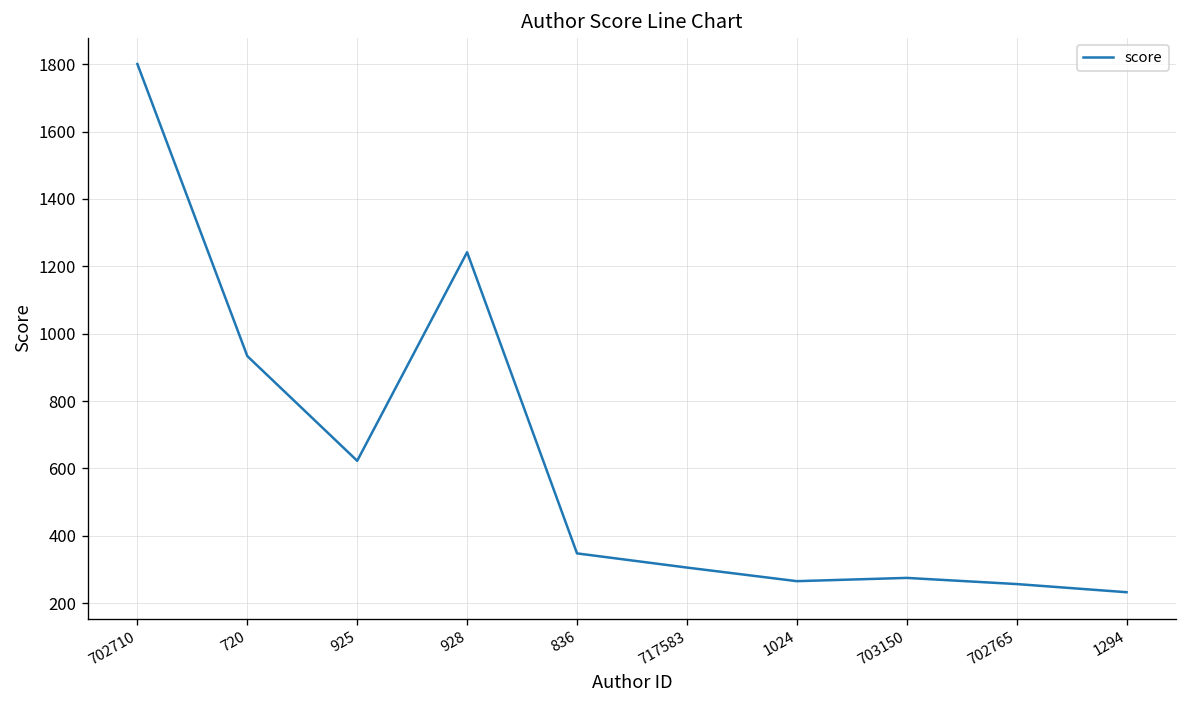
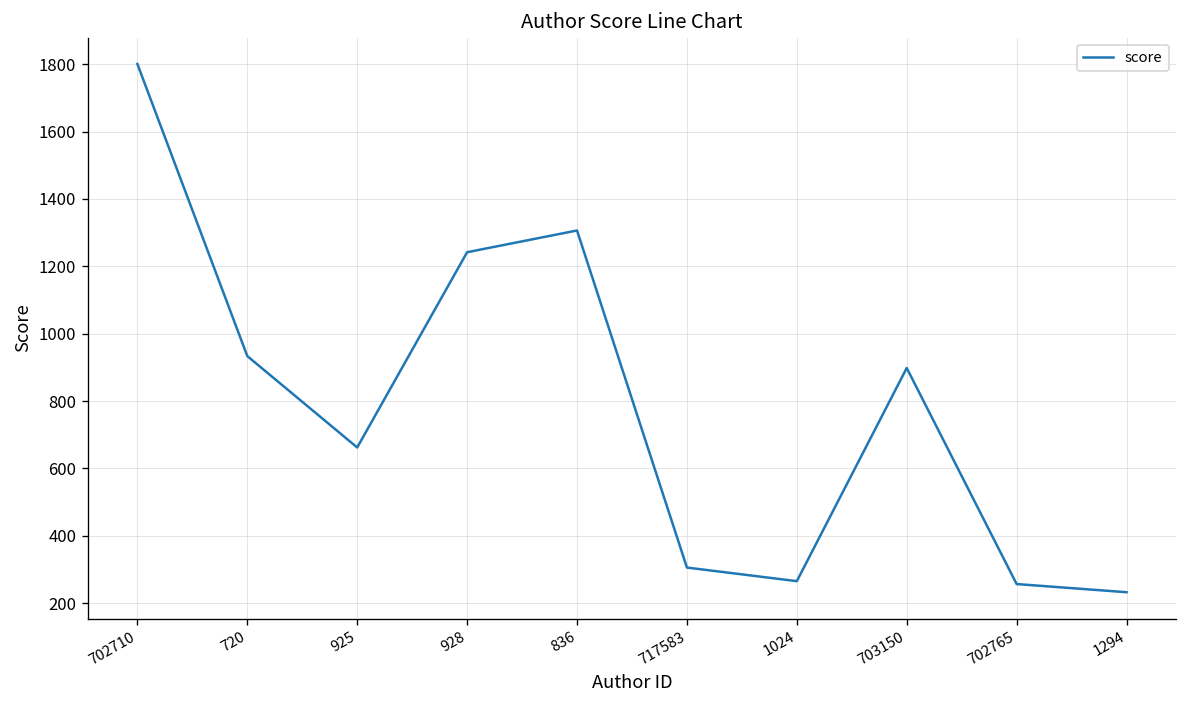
925: 620 -> 660
836: 350 -> 1310
703150: 270 -> 900
